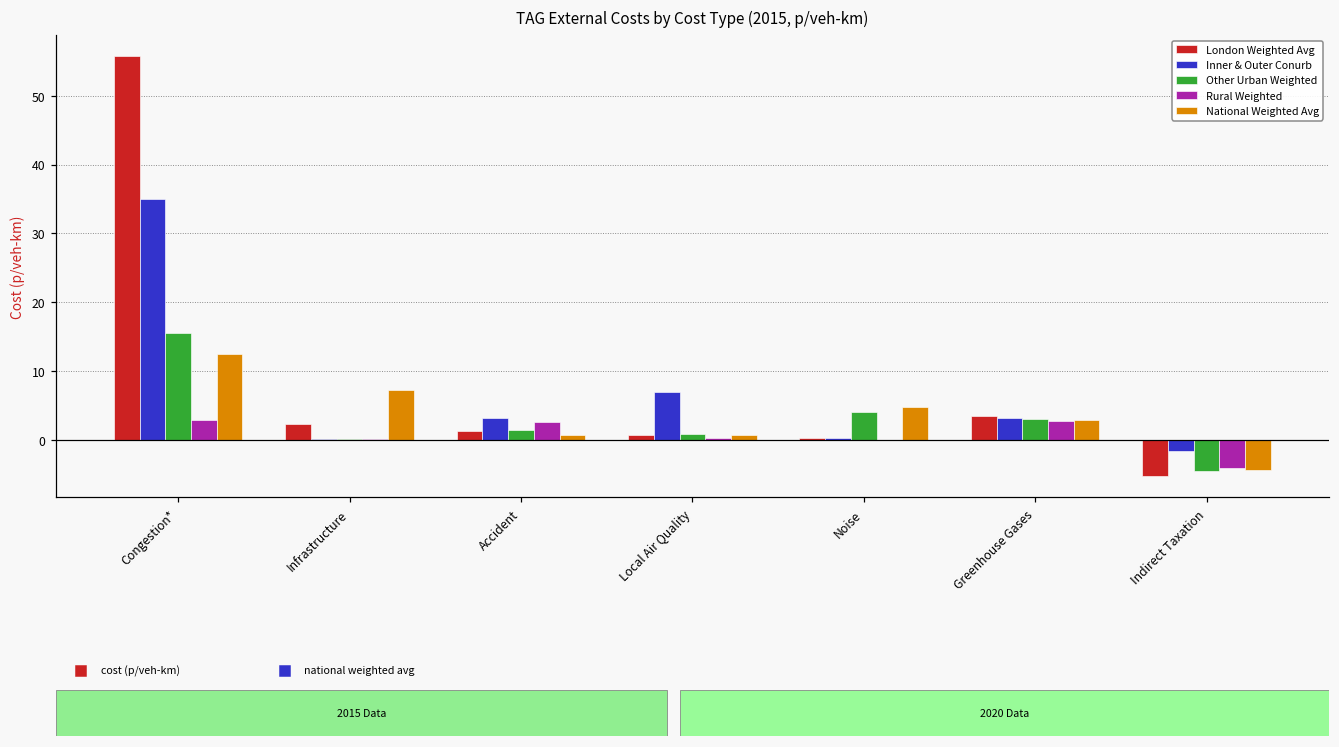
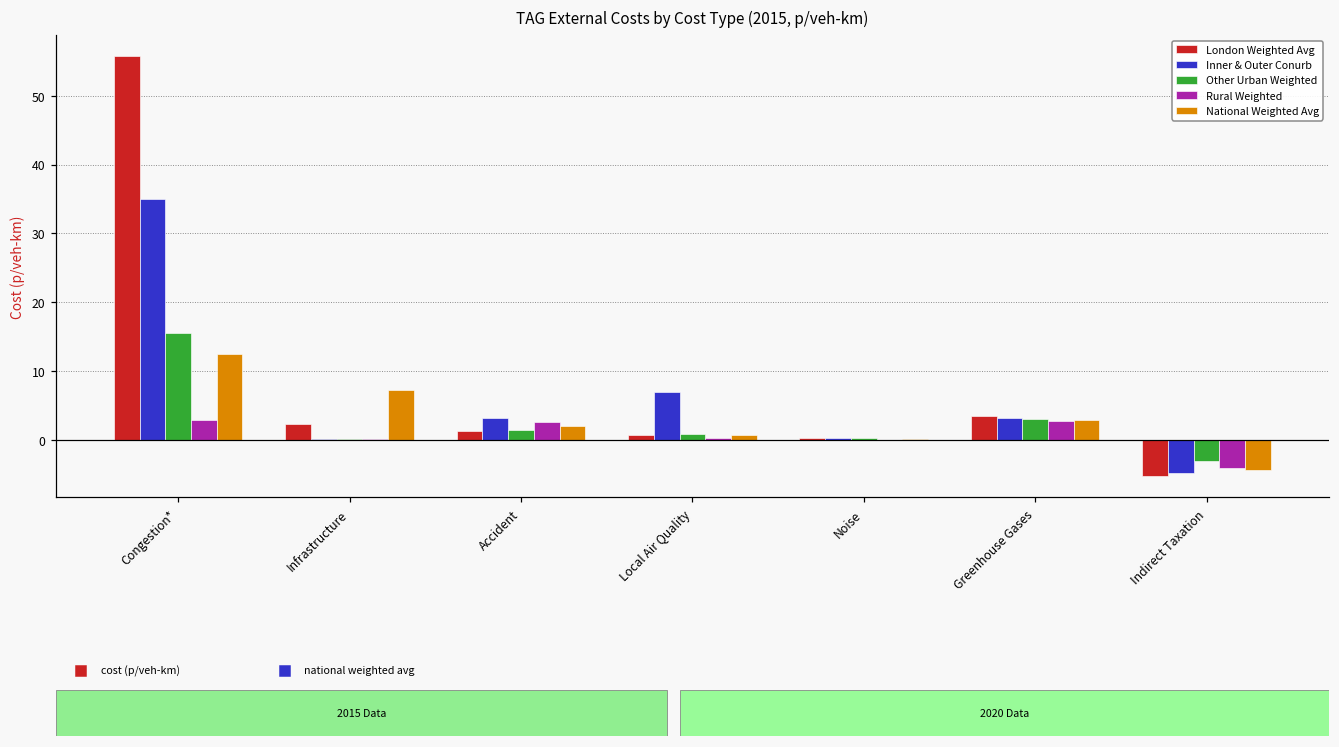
TAG External Costs by Cost Type (2015, p/veh-km), National Weighted Avg, Accident: 1 -> 2
TAG External Costs by Cost Type (2015, p/veh-km), Other Urban Weighted, Noise: 4 -> 0
TAG External Costs by Cost Type (2015, p/veh-km), National Weighted Avg, Noise: 5 -> 0
TAG External Costs by Cost Type (2015, p/veh-km), Inner & Outer Conurb, Indirect Taxation: -2 -> -5
TAG External Costs by Cost Type (2015, p/veh-km), Other Urban Weighted, Indirect Taxation: -5 -> -3
